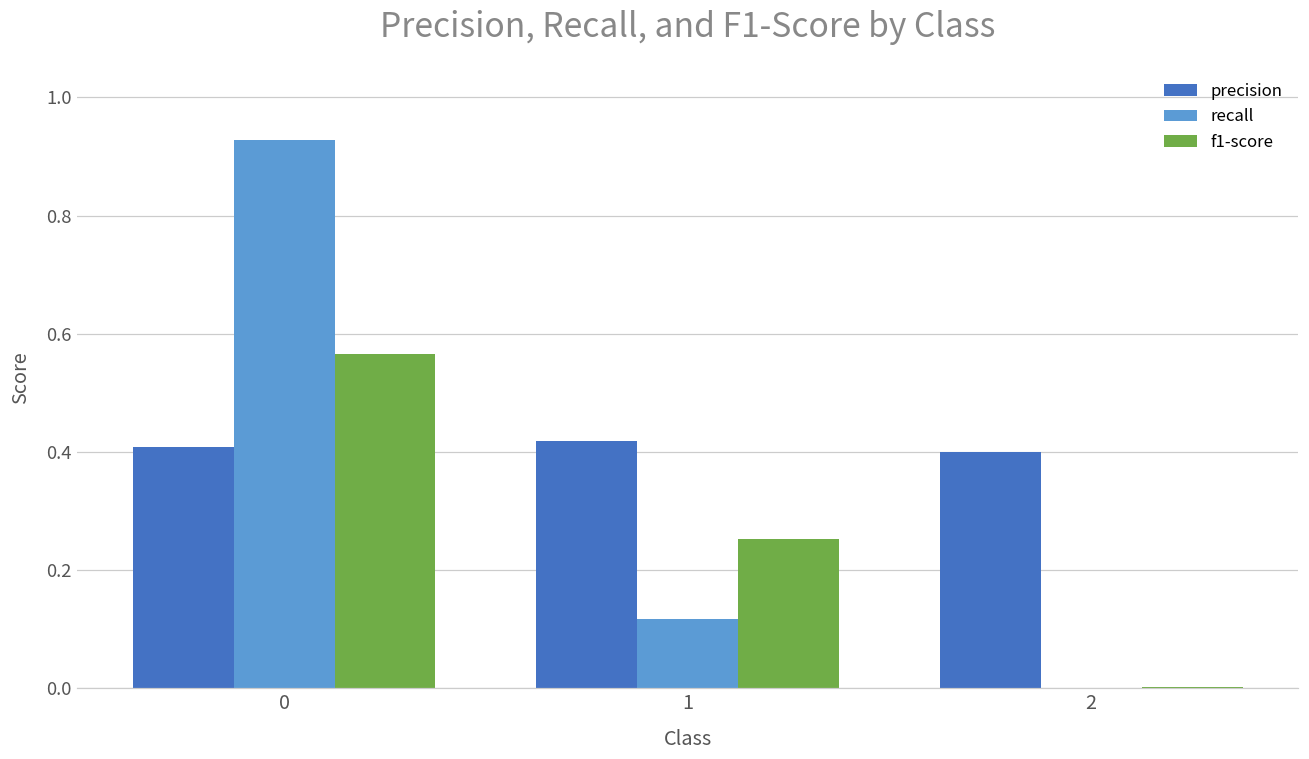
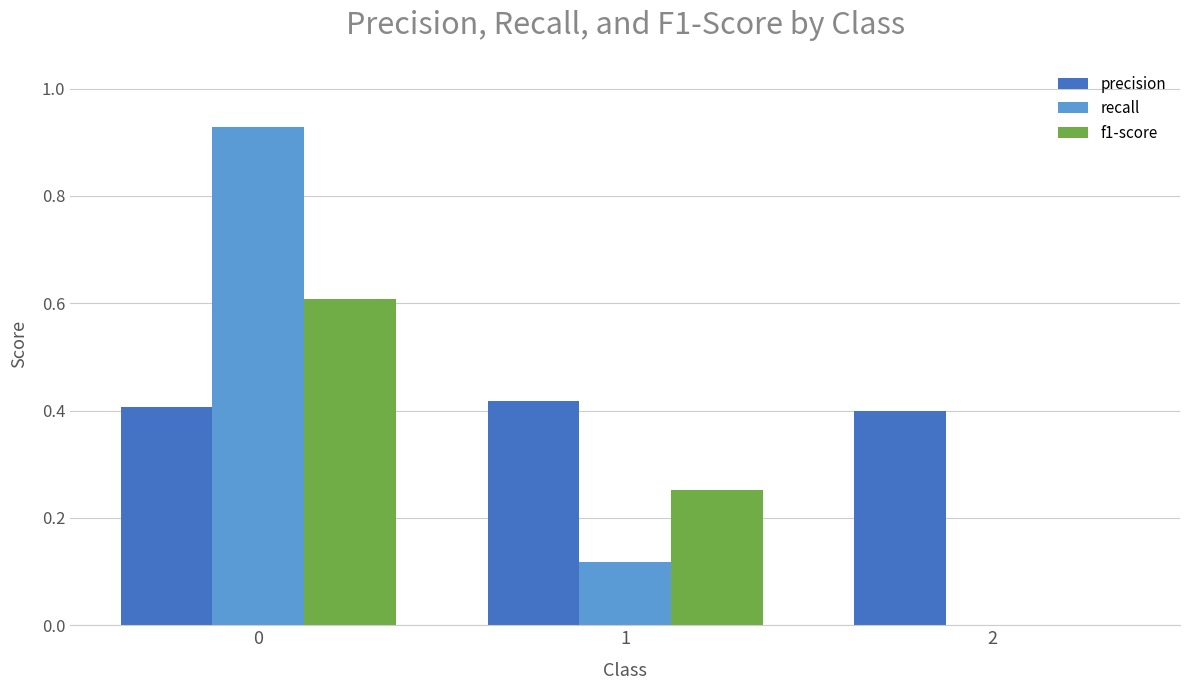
f1-score, 0: 0.57 -> 0.61
